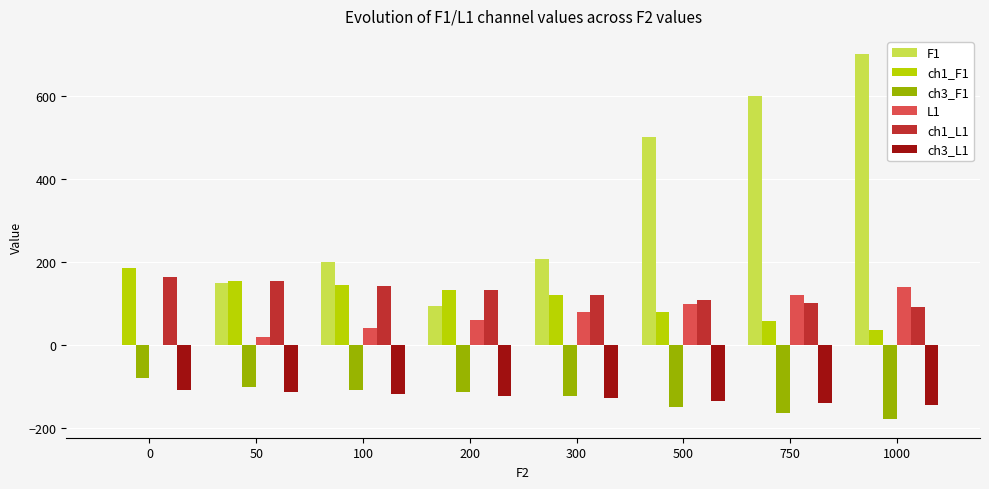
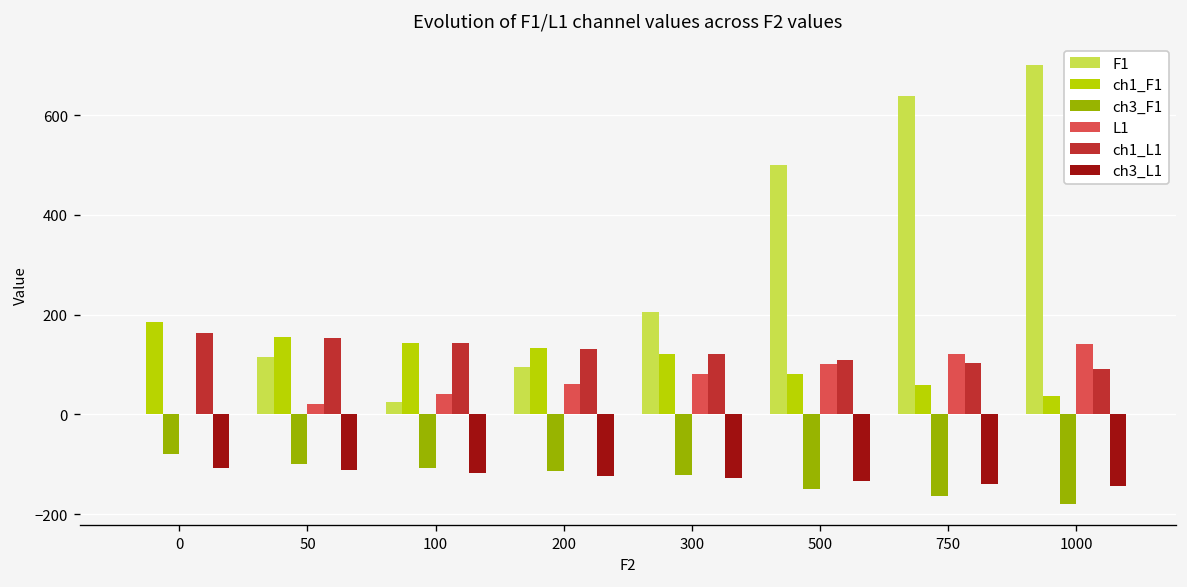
F1, 50: 150 -> 110
F1, 100: 200 -> 30
F1, 750: 600 -> 640
